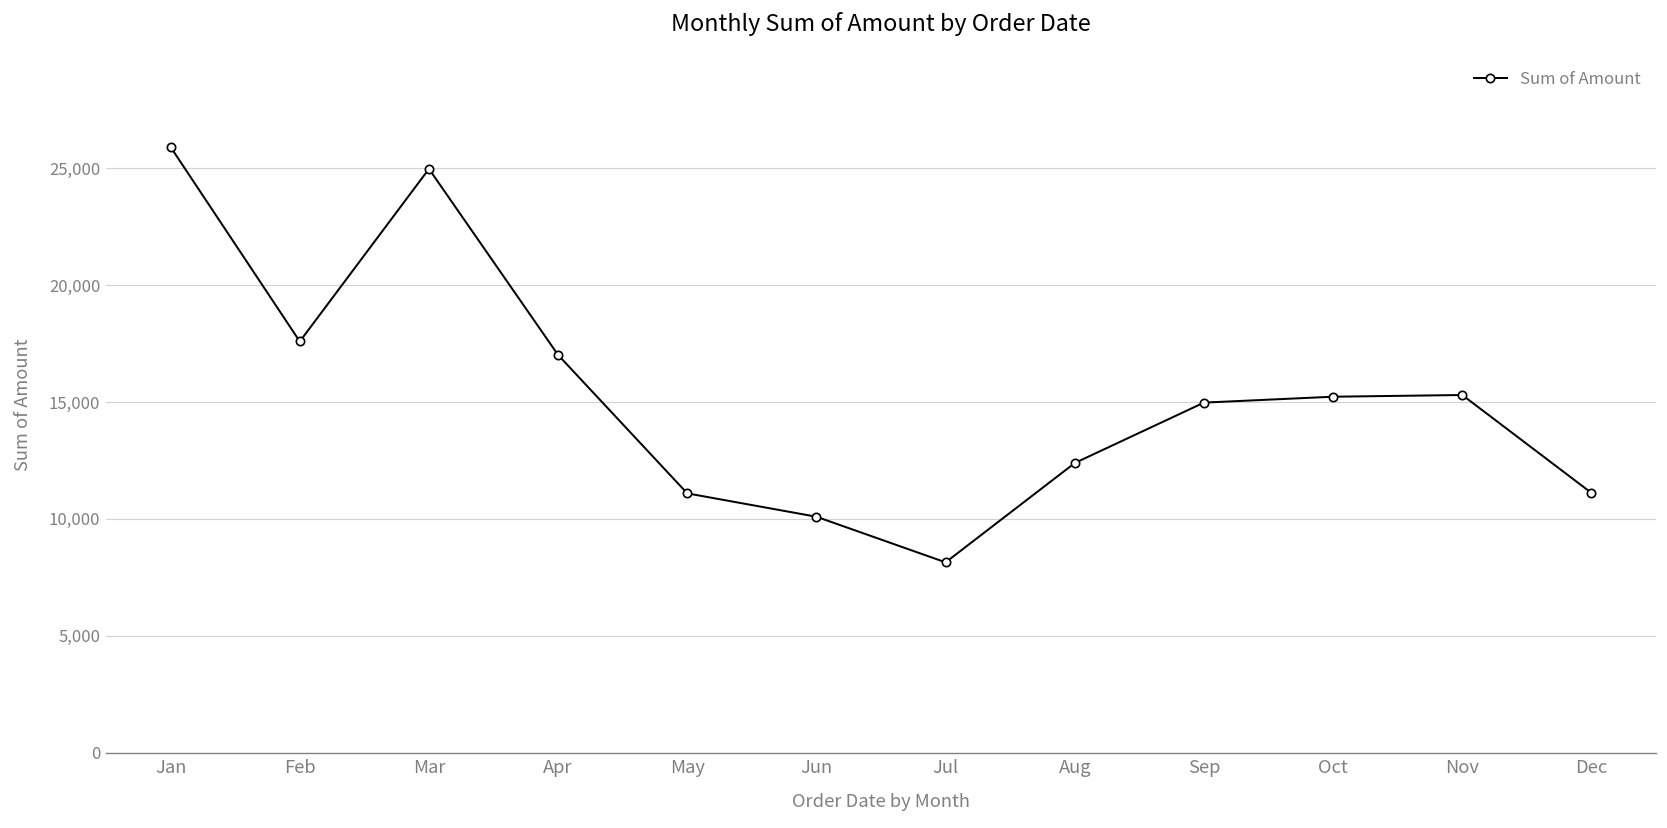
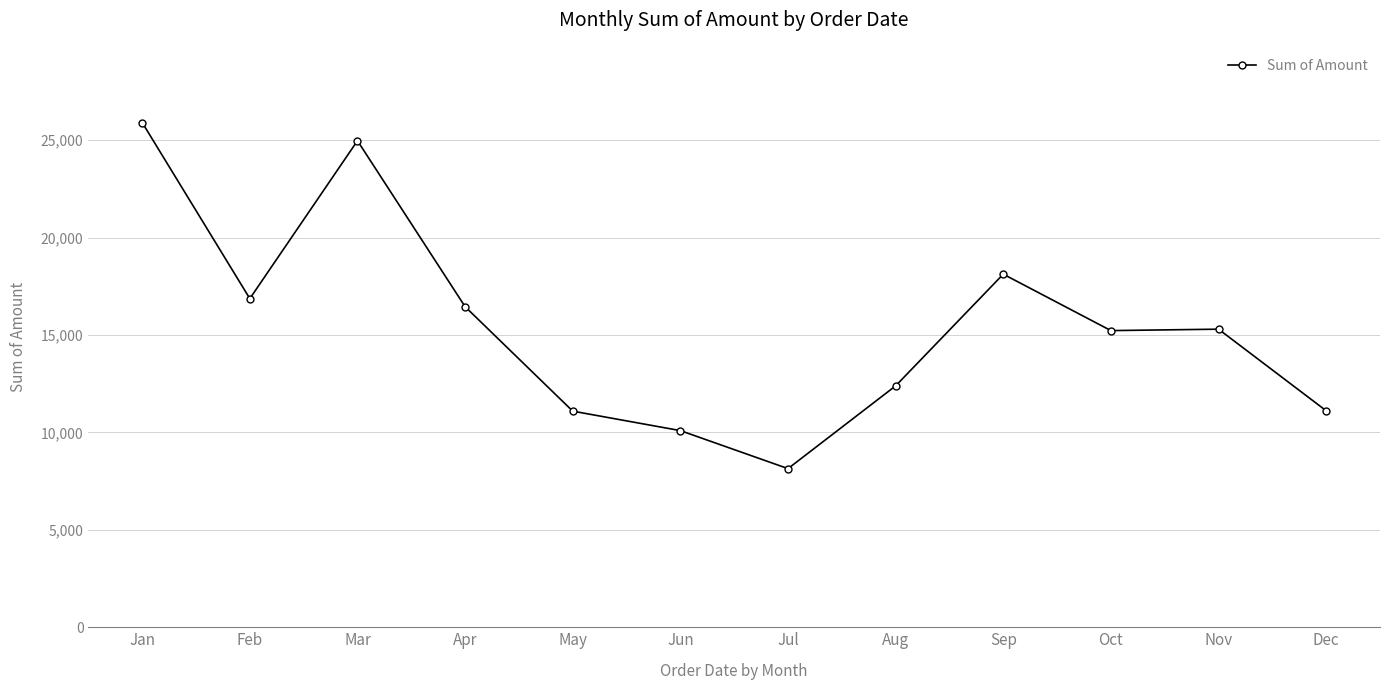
Feb: 17,600 -> 16,900
Apr: 17,000 -> 16,500
Sep: 15,000 -> 18,100
